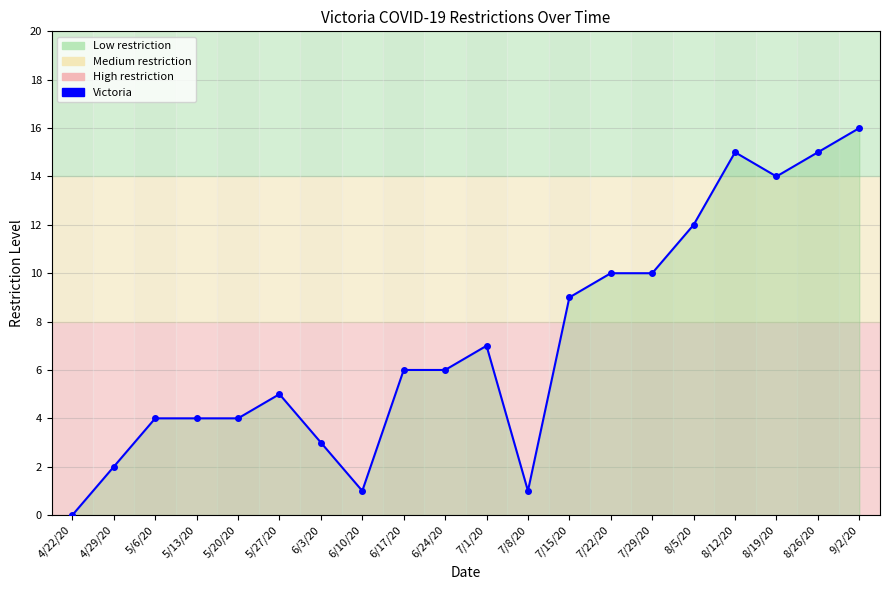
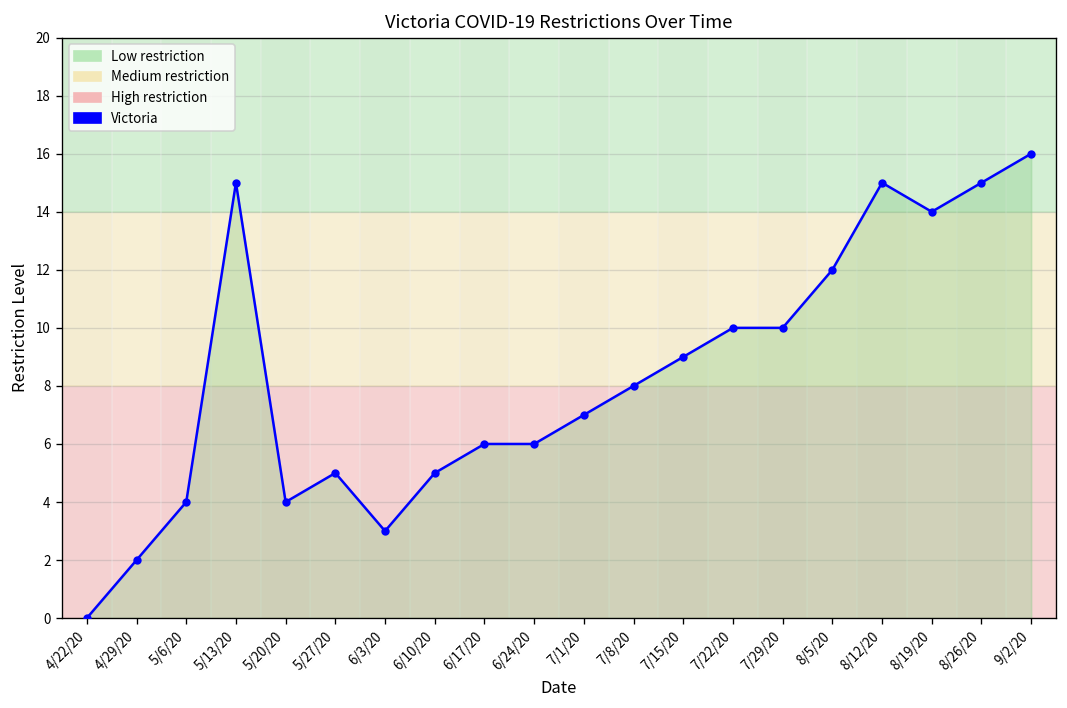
5/13/20: 4 -> 15
6/10/20: 1 -> 5
7/8/20: 1 -> 8
